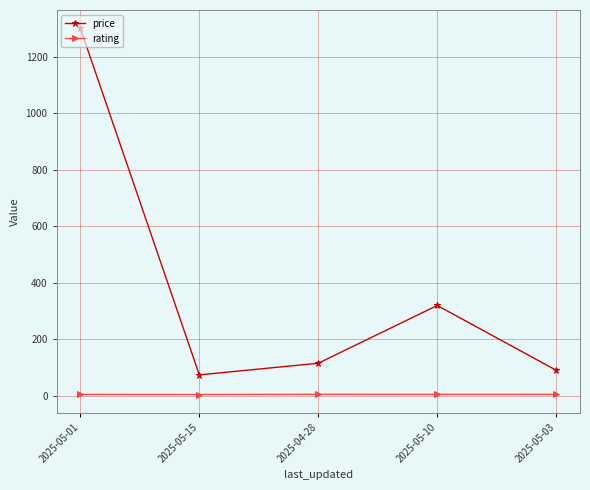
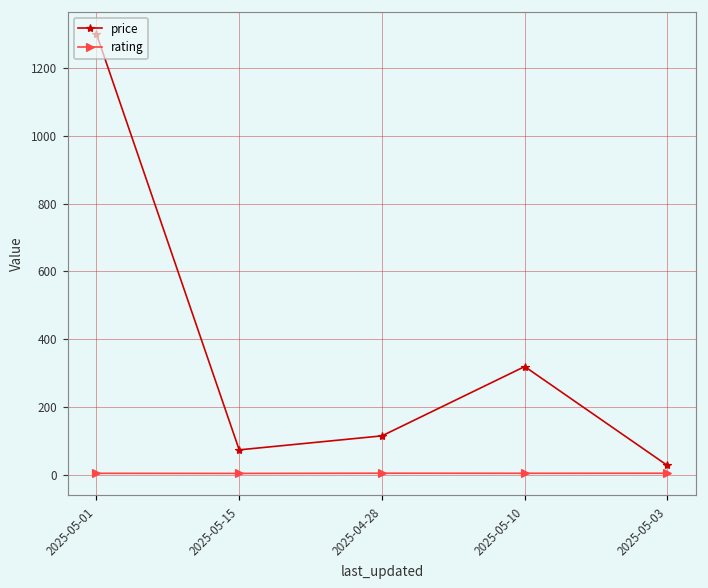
price, 2025-05-03: 90 -> 30
